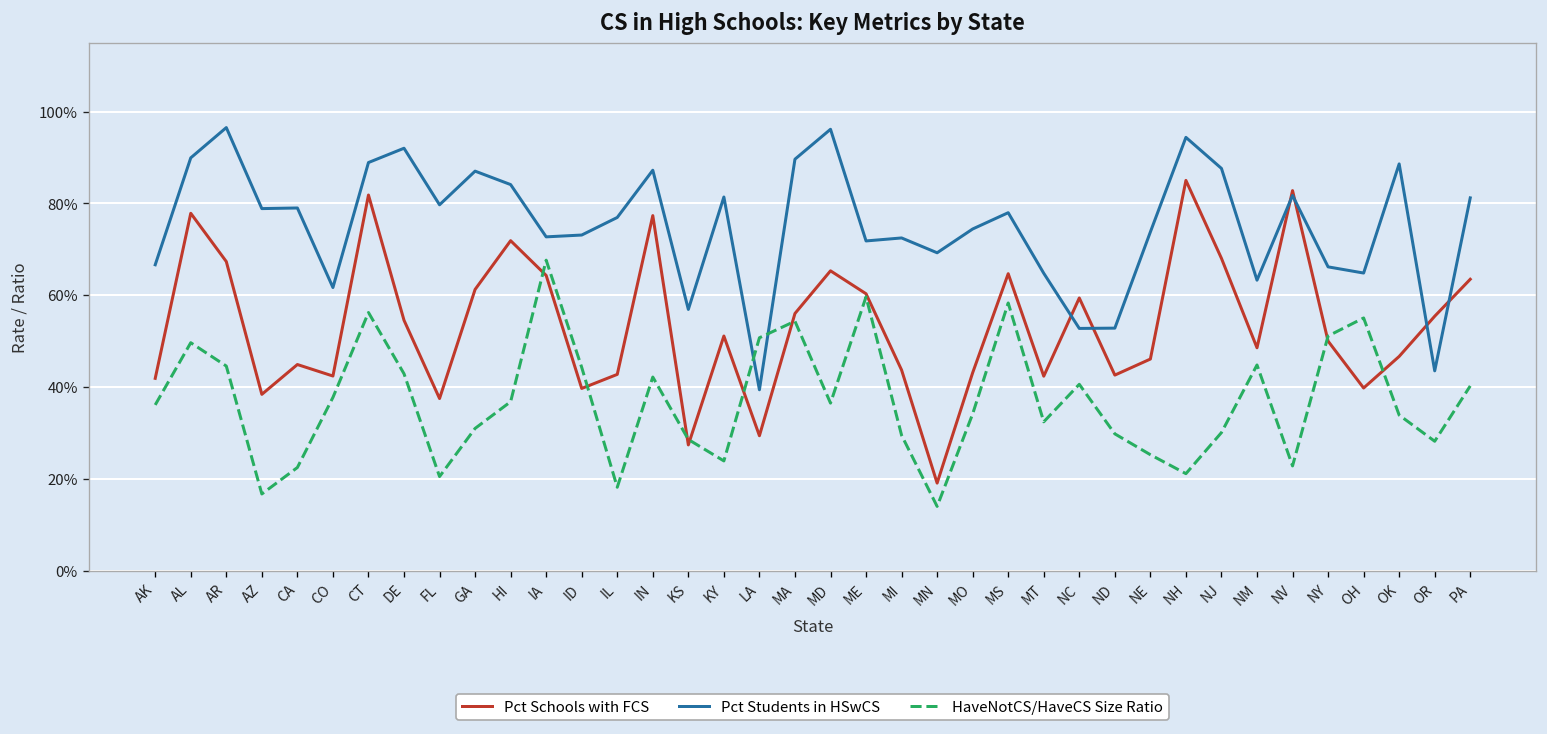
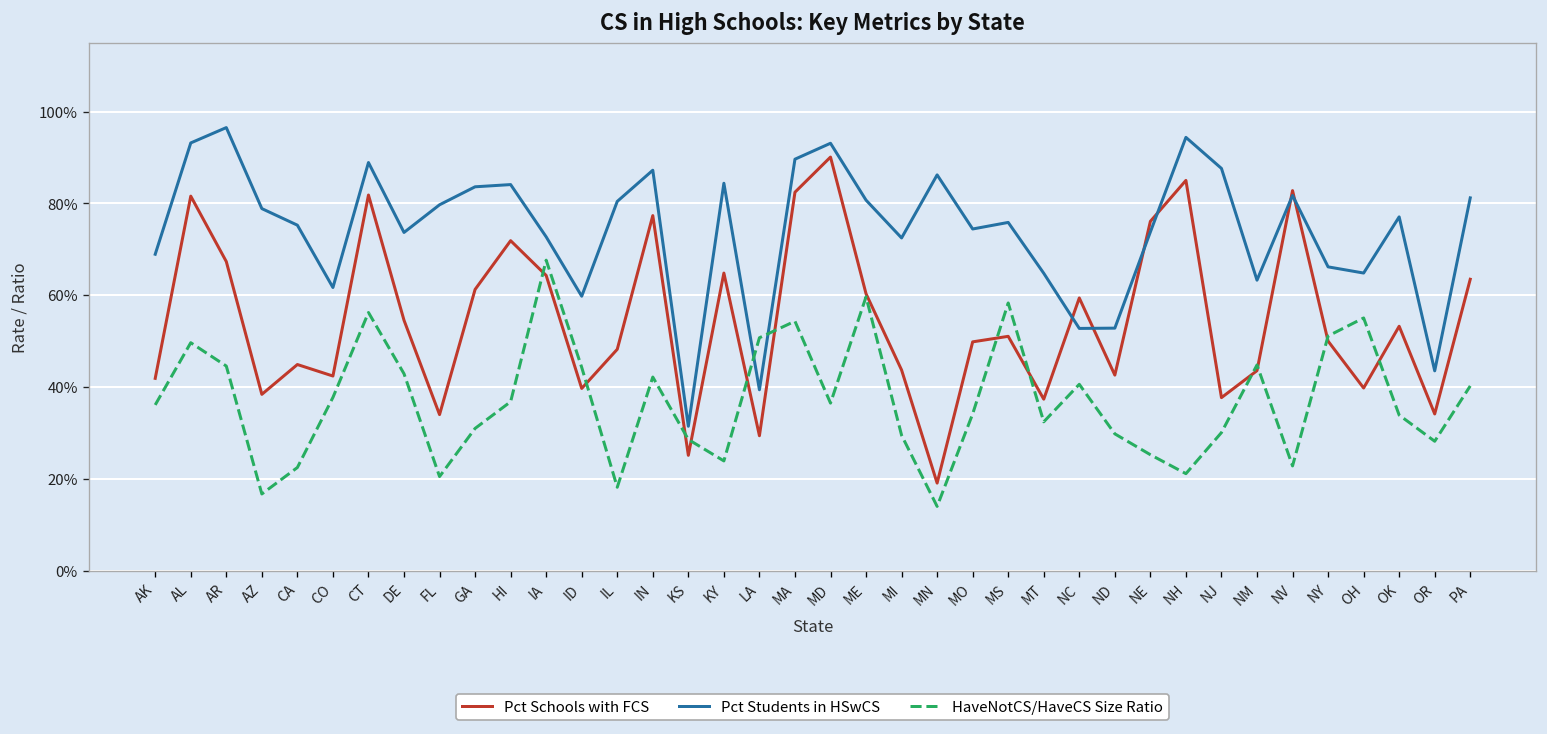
Pct Students in HSwCS, AK: 67% -> 69%
Pct Schools with FCS, AL: 78% -> 82%
Pct Students in HSwCS, AL: 90% -> 93%
Pct Students in HSwCS, CA: 79% -> 75%
Pct Students in HSwCS, DE: 92% -> 74%
Pct Schools with FCS, FL: 38% -> 34%
Pct Students in HSwCS, GA: 87% -> 84%
Pct Students in HSwCS, ID: 73% -> 60%
Pct Schools with FCS, IL: 43% -> 48%
Pct Students in HSwCS, IL: 77% -> 80%
Pct Schools with FCS, KS: 27% -> 25%
Pct Students in HSwCS, KS: 57% -> 31%
Pct Schools with FCS, KY: 51% -> 65%
Pct Students in HSwCS, KY: 81% -> 84%
Pct Schools with FCS, MA: 56% -> 82%
Pct Schools with FCS, MD: 65% -> 90%
Pct Students in HSwCS, MD: 96% -> 93%
Pct Students in HSwCS, ME: 72% -> 81%
Pct Students in HSwCS, MN: 69% -> 86%
Pct Schools with FCS, MO: 43% -> 50%
Pct Schools with FCS, MS: 65% -> 51%
Pct Students in HSwCS, MS: 78% -> 76%
Pct Schools with FCS, MT: 42% -> 37%
Pct Schools with FCS, NE: 46% -> 76%
Pct Schools with FCS, NJ: 68% -> 38%
Pct Schools with FCS, NM: 49% -> 44%
Pct Schools with FCS, OK: 47% -> 53%
Pct Students in HSwCS, OK: 89% -> 77%
Pct Schools with FCS, OR: 55% -> 34%
